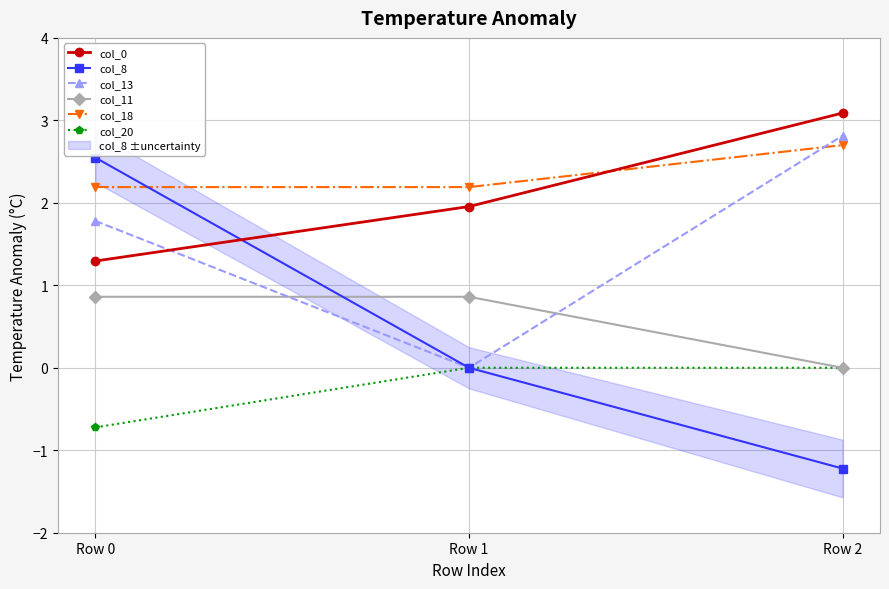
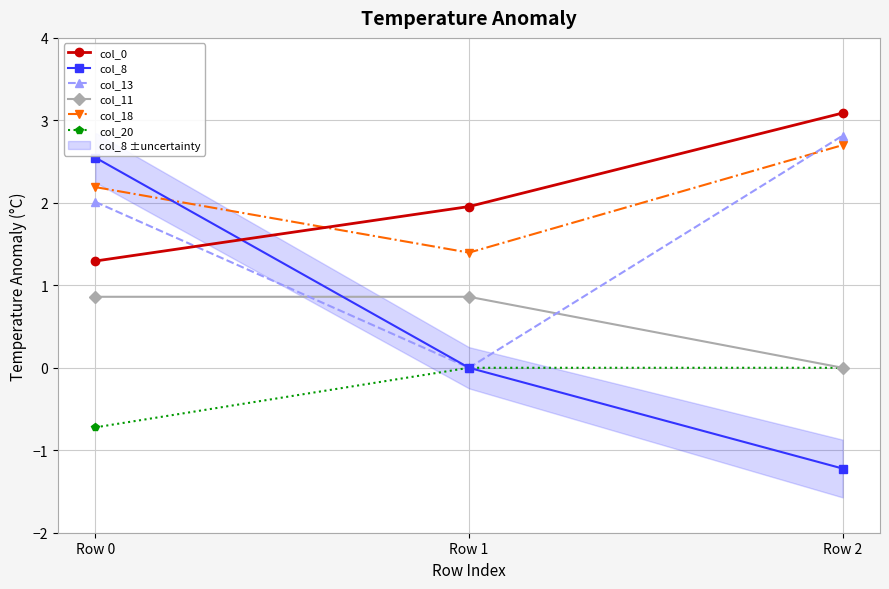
col_13, Row 0: 1.8 -> 2.0
col_18, Row 1: 2.2 -> 1.4
